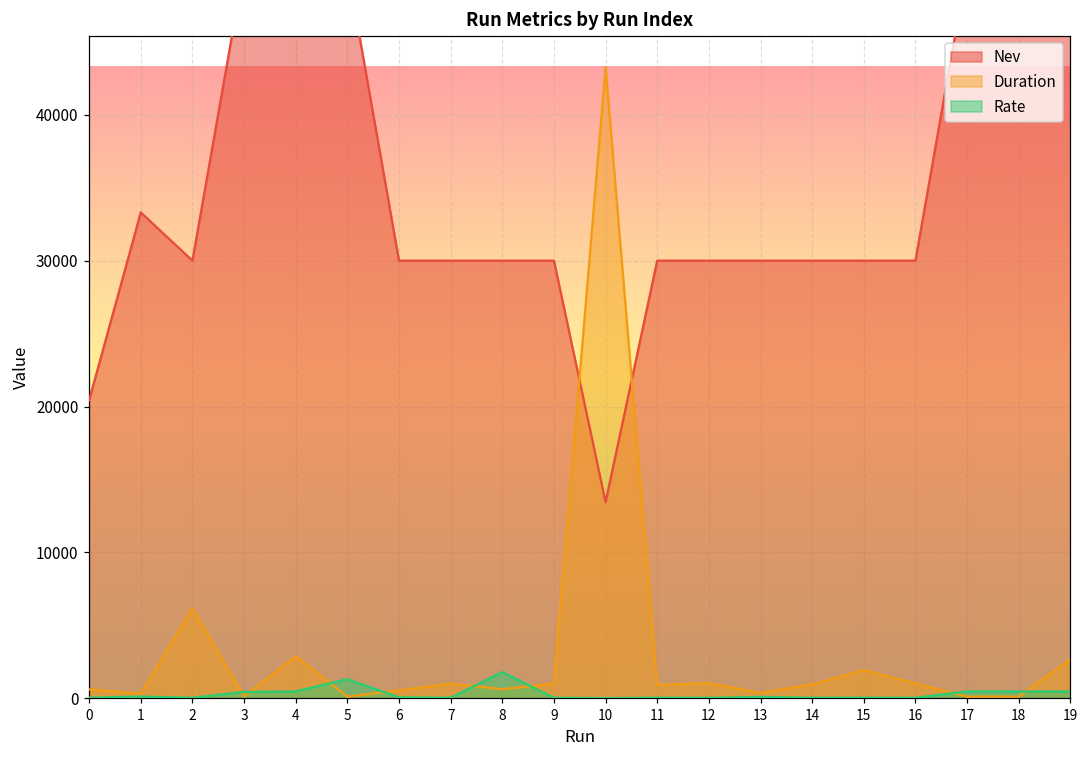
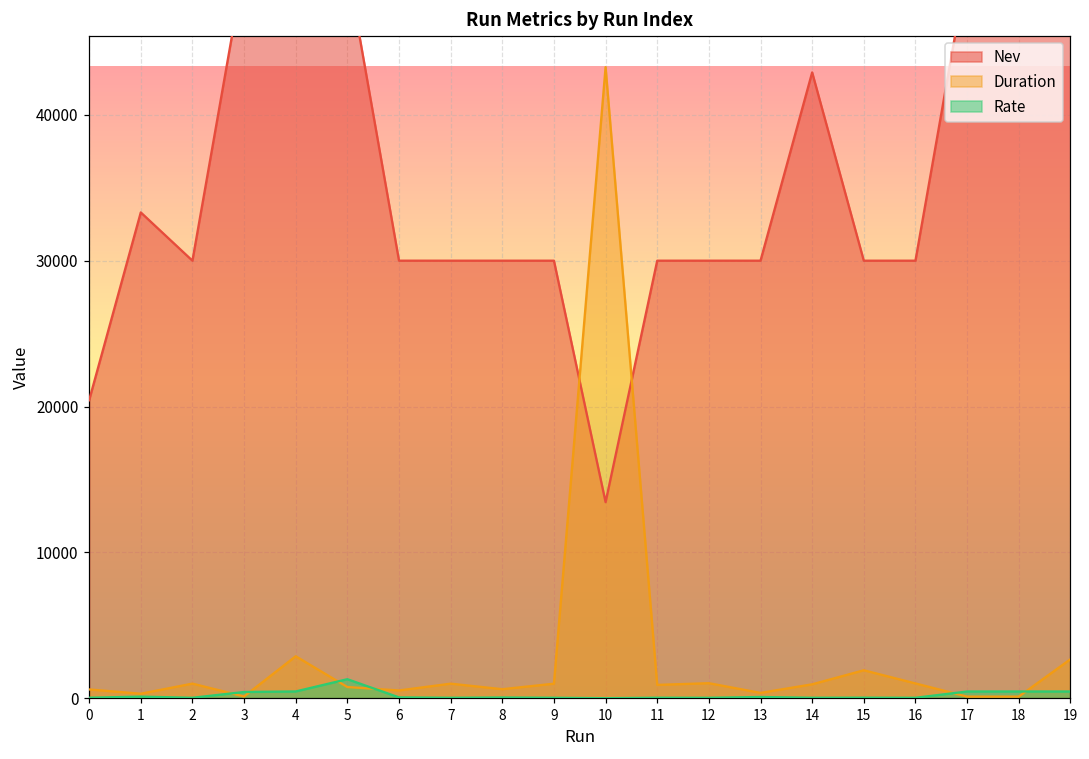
Duration, 2: 6200 -> 1000
Duration, 5: 100 -> 800
Rate, 8: 1800 -> 0
Nev, 14: 30000 -> 42900
